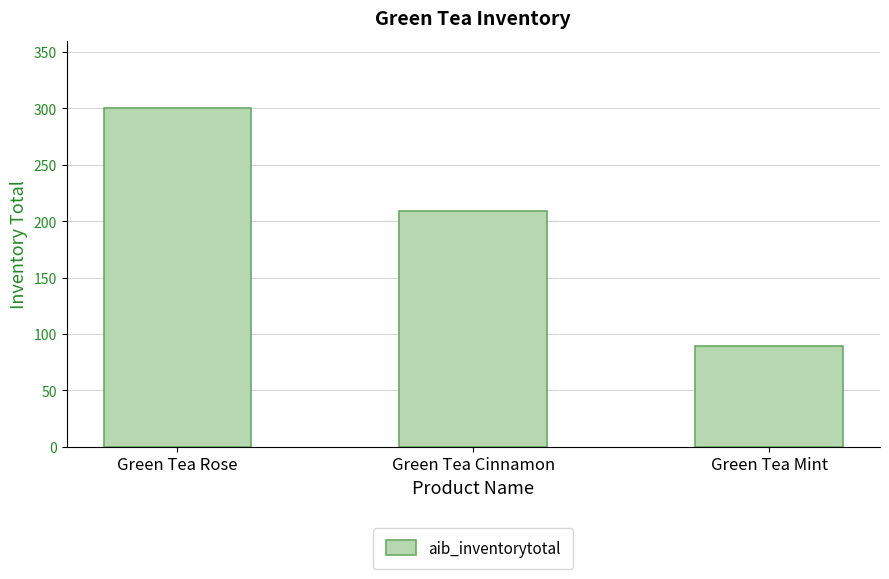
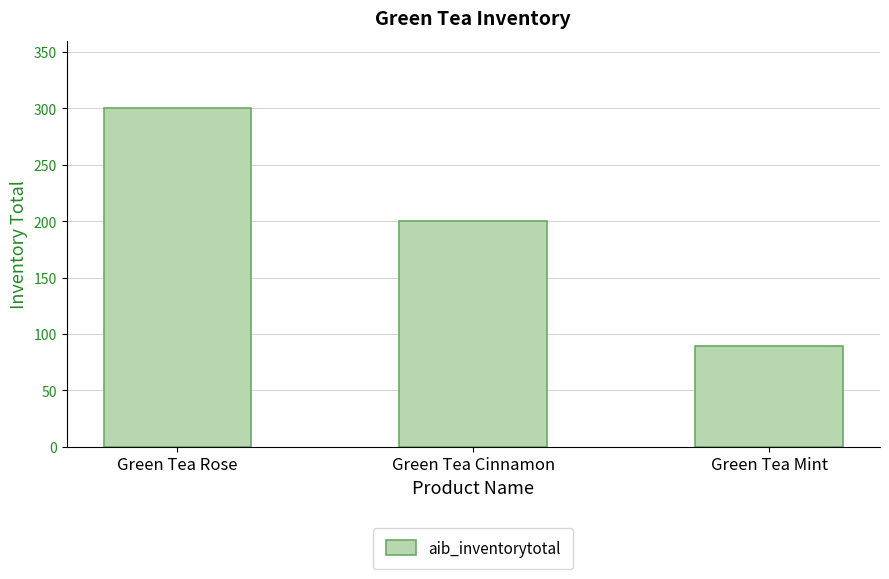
Green Tea Cinnamon: 209 -> 200
